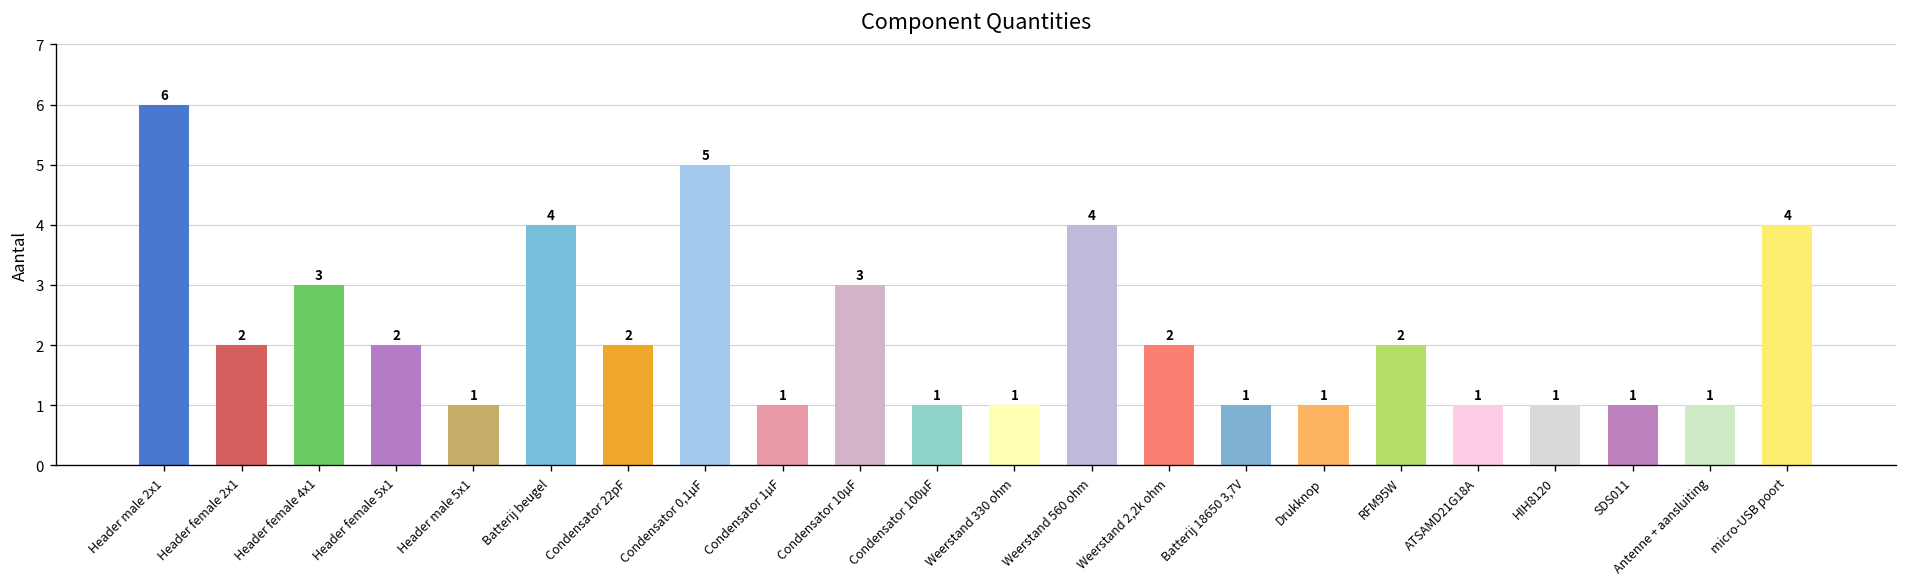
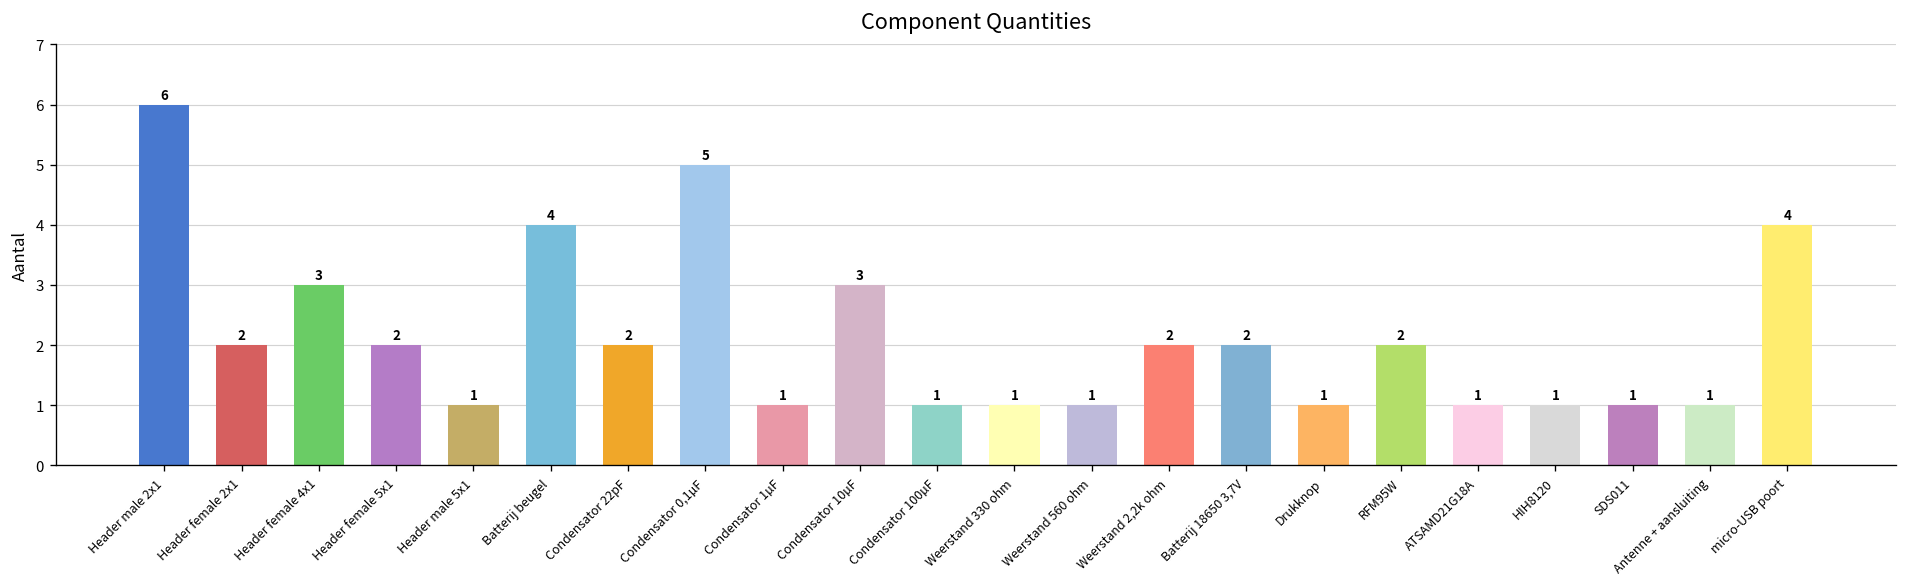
Weerstand 560 ohm: 4 -> 1
Batterij 18650 3,7V: 1 -> 2
